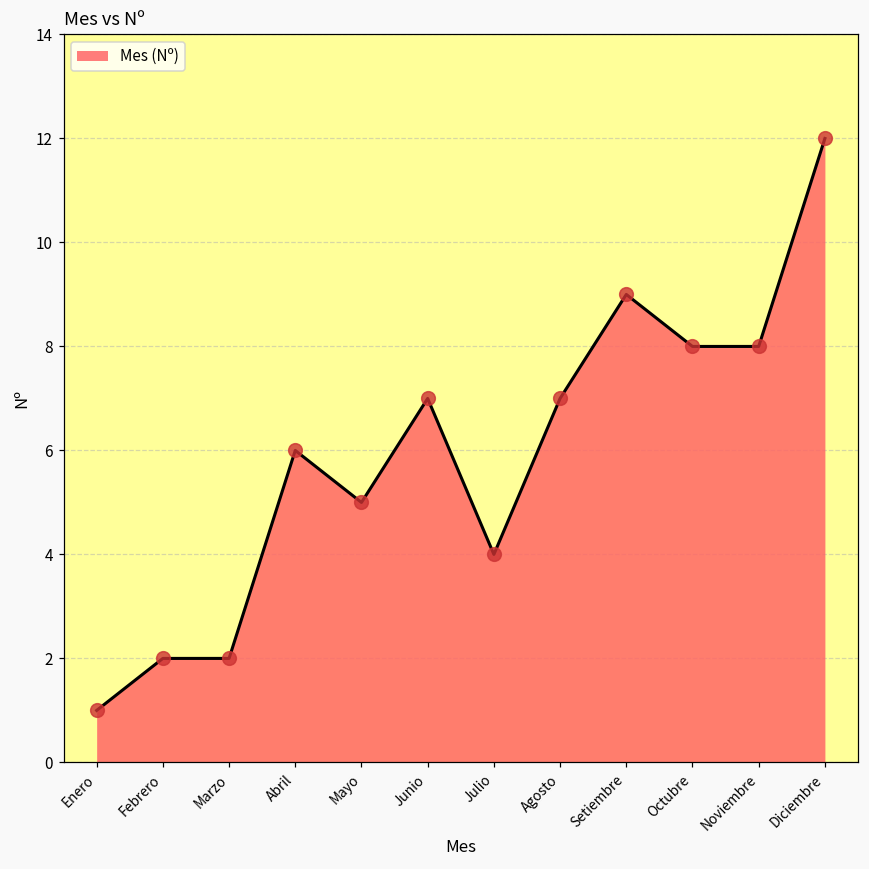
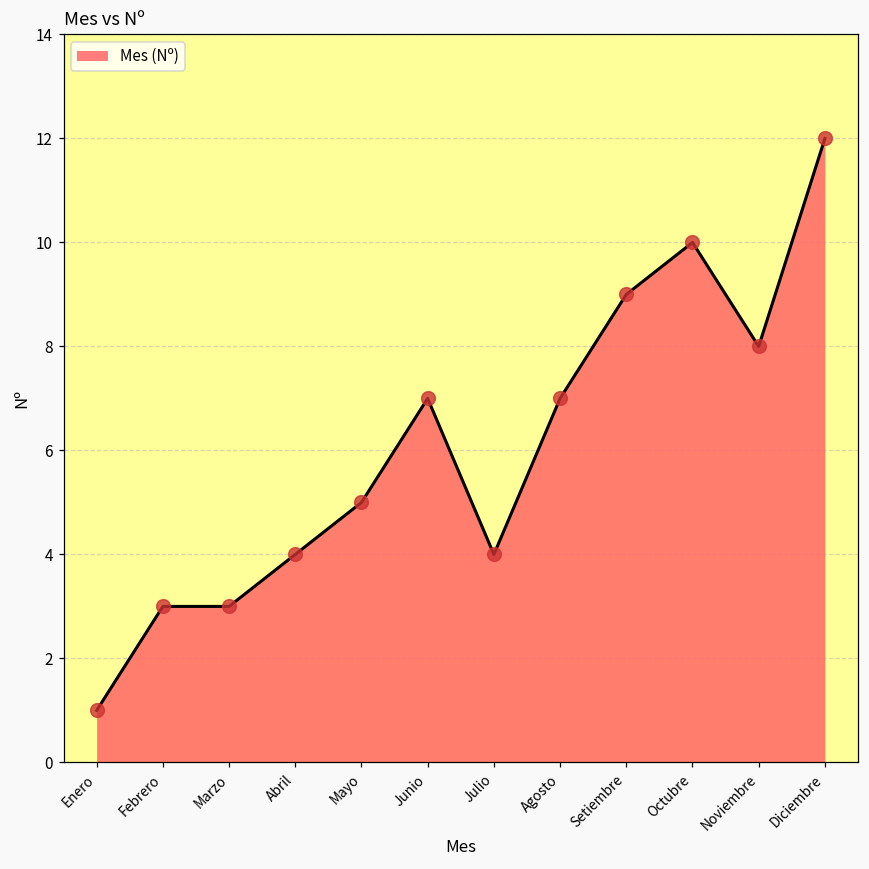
Febrero: 2 -> 3
Marzo: 2 -> 3
Abril: 6 -> 4
Octubre: 8 -> 10
